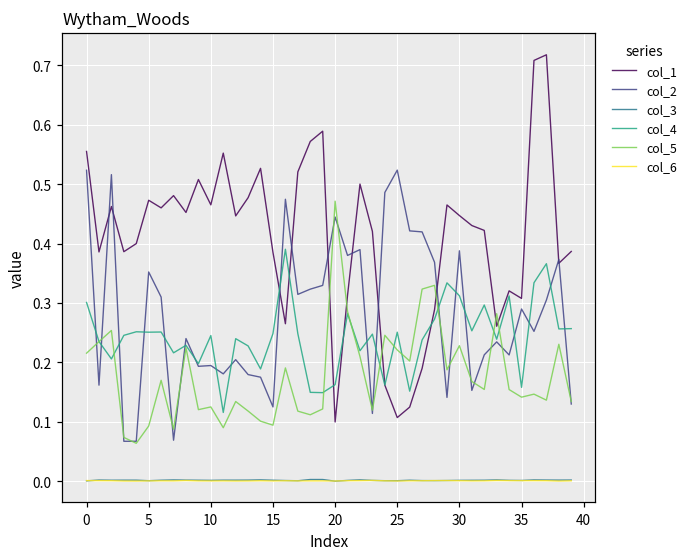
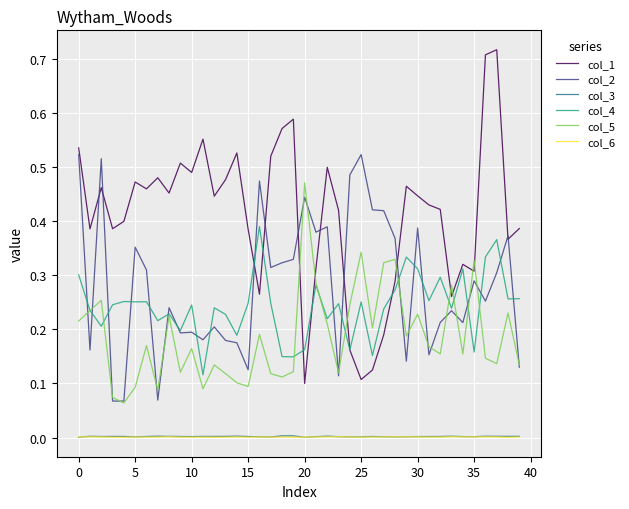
col_1, 0: 0.55 -> 0.54
col_1, 10: 0.47 -> 0.49
col_5, 10: 0.13 -> 0.16
col_5, 25: 0.22 -> 0.34
col_5, 35: 0.14 -> 0.33
